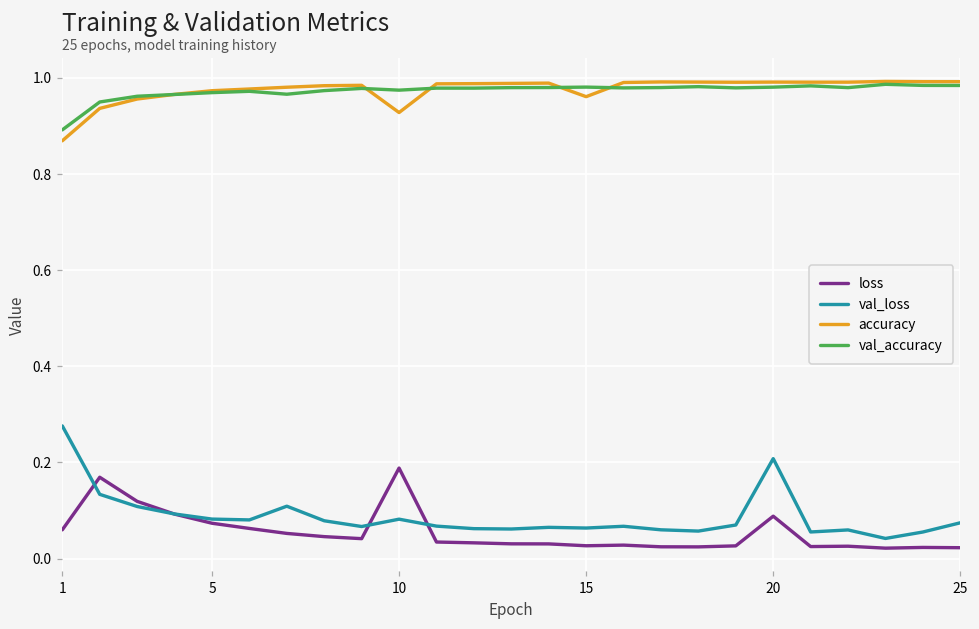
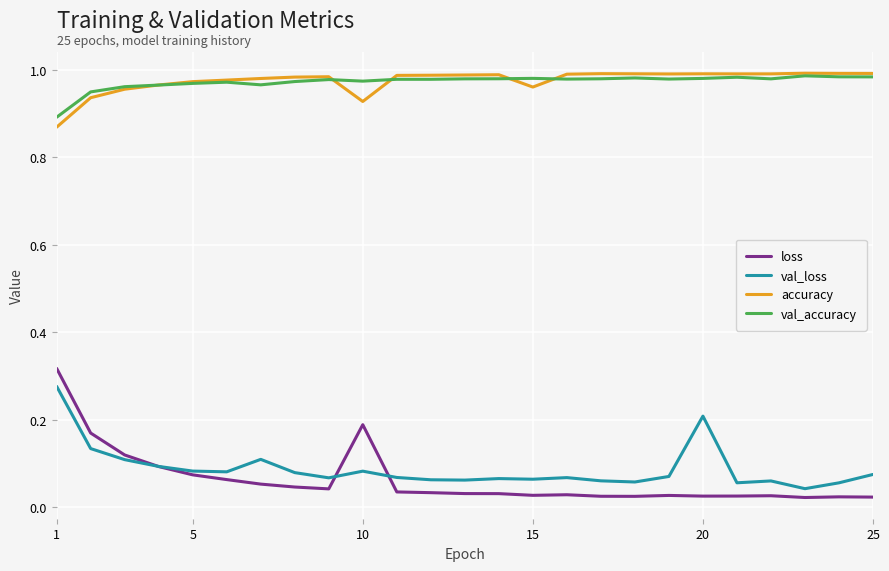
loss, 1: 0.06 -> 0.32
loss, 20: 0.09 -> 0.02
